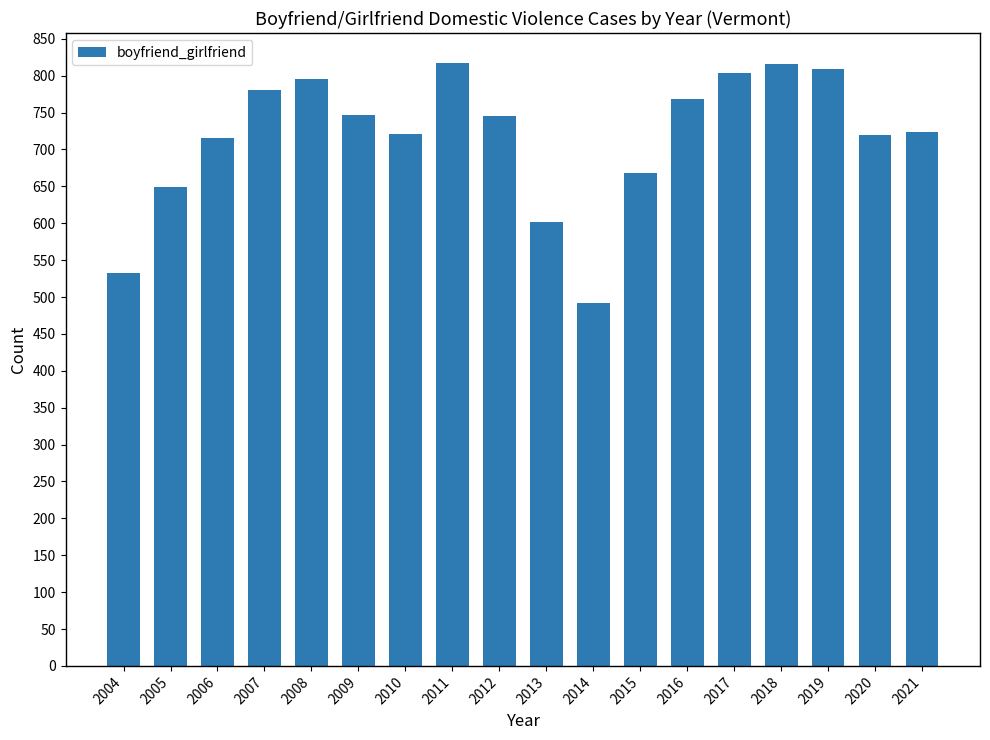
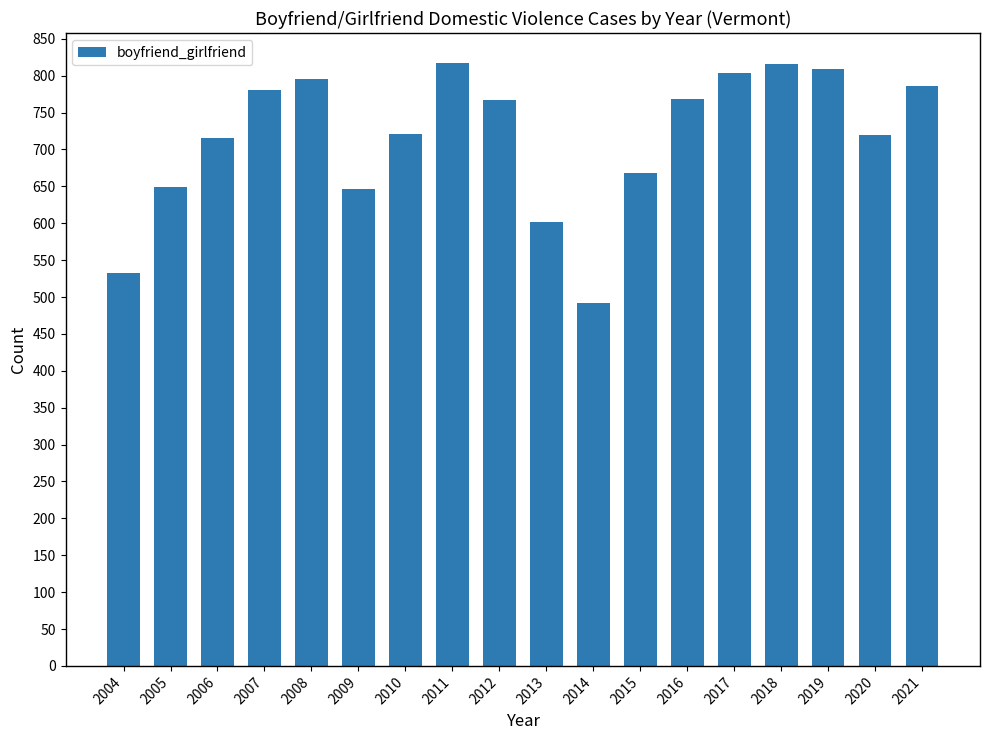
2009: 750 -> 650
2012: 750 -> 770
2021: 720 -> 790
